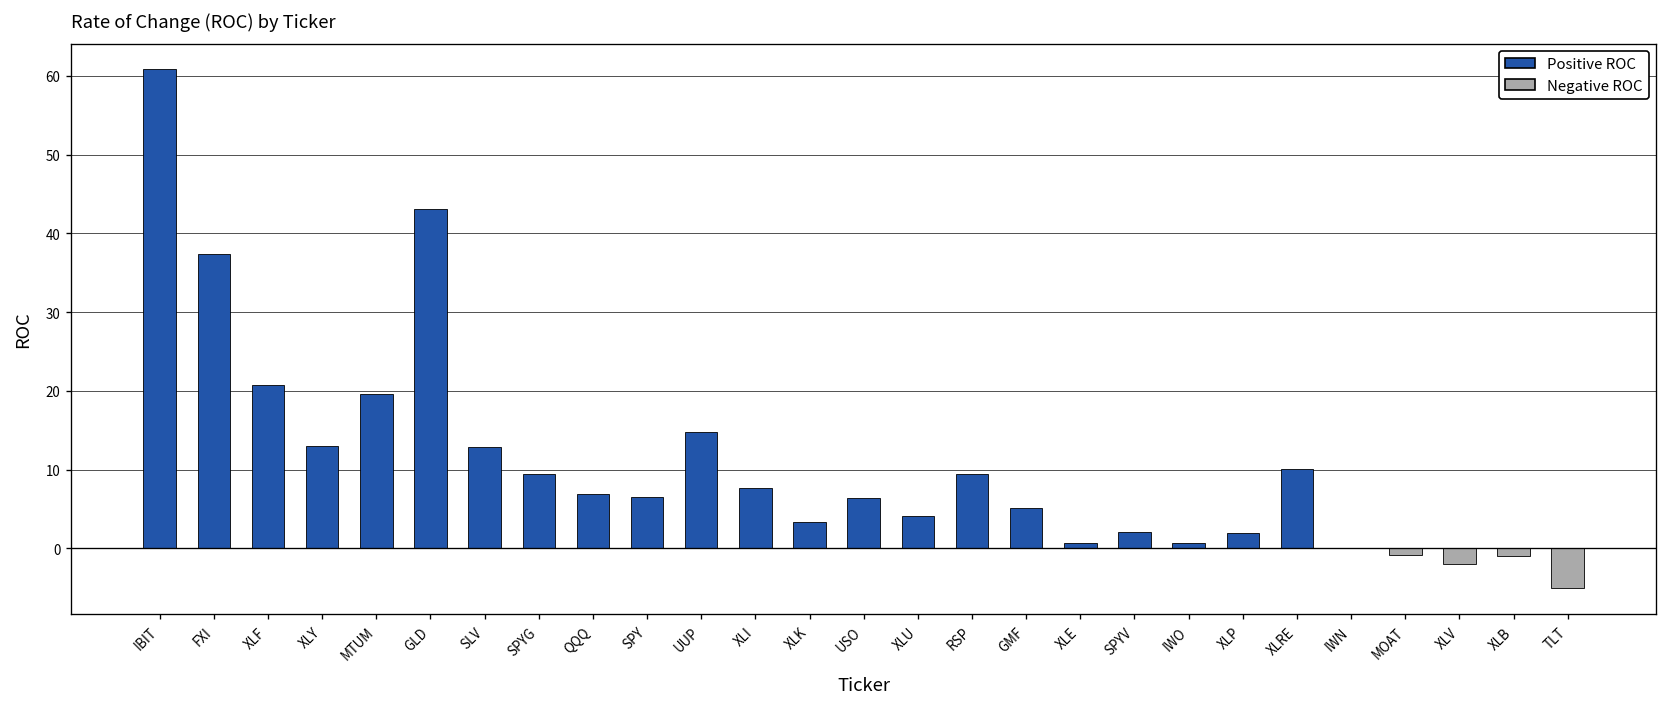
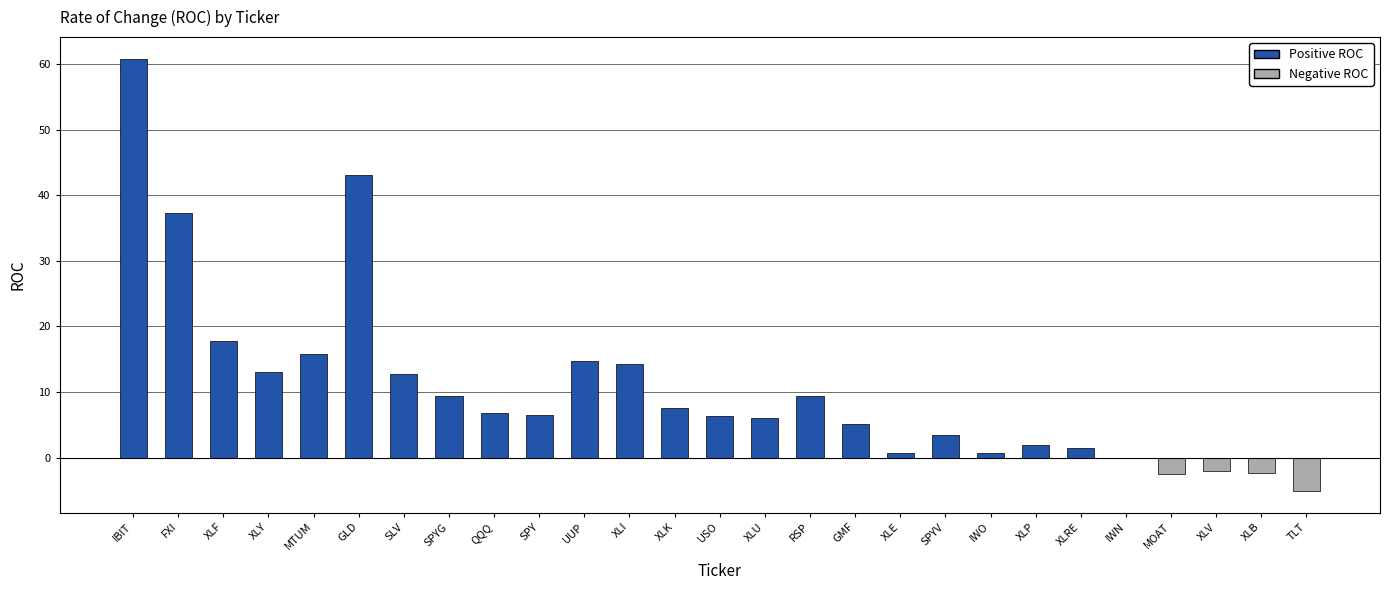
XLF: 21 -> 18
MTUM: 20 -> 16
XLI: 8 -> 14
XLK: 3 -> 8
XLU: 4 -> 6
SPYV: 2 -> 3
XLRE: 10 -> 2
MOAT: -1 -> -3
XLB: -1 -> -2
